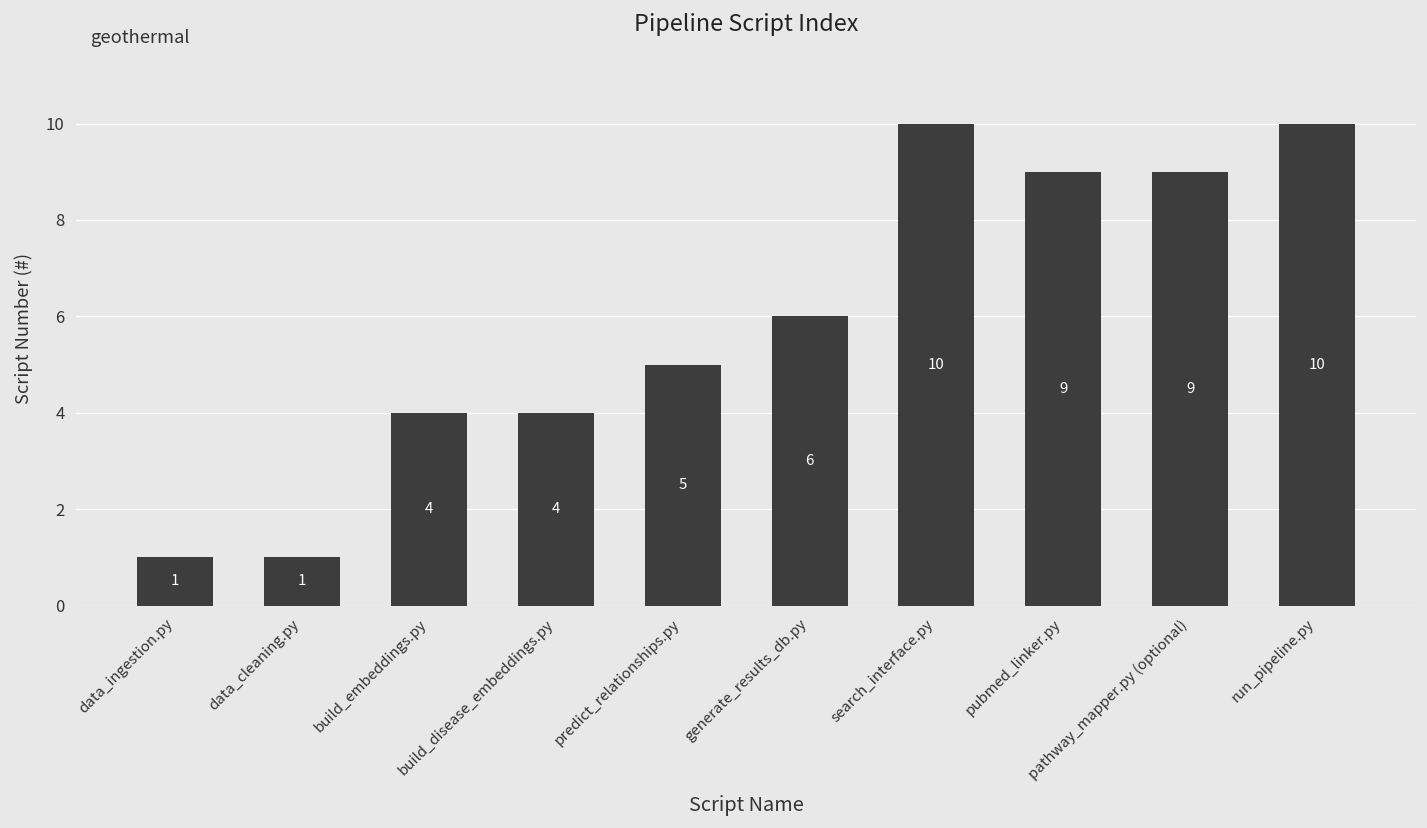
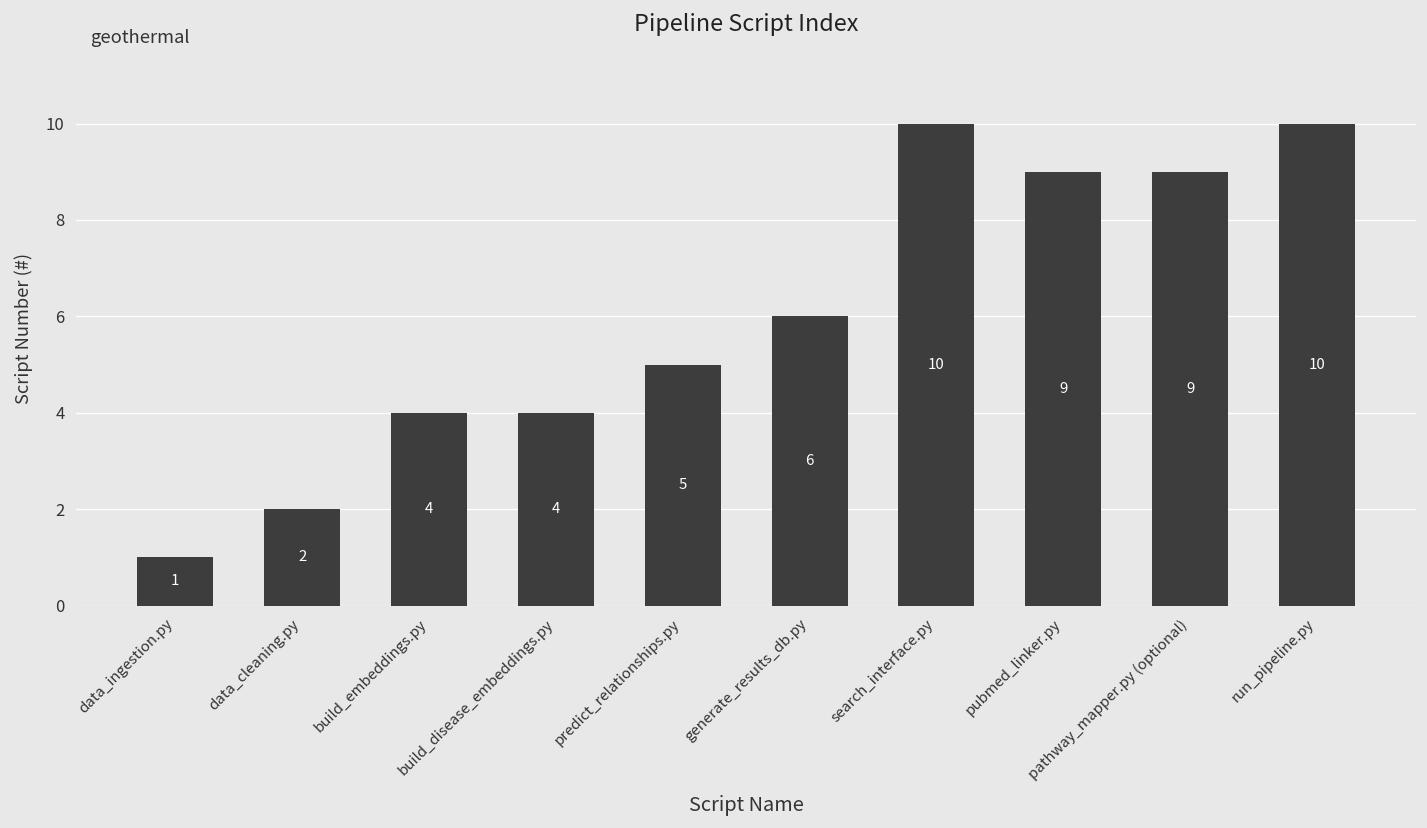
data_cleaning.py: 1 -> 2
